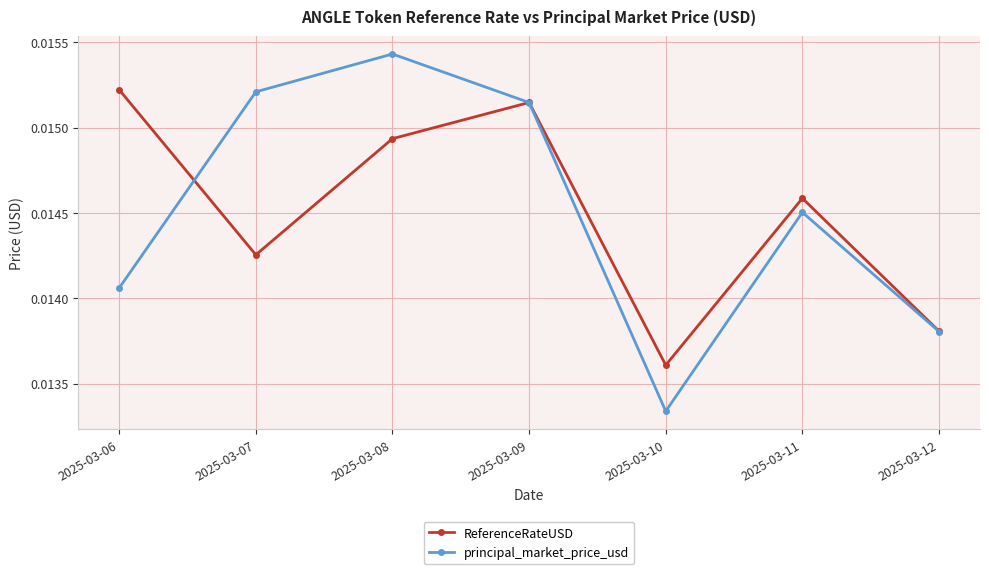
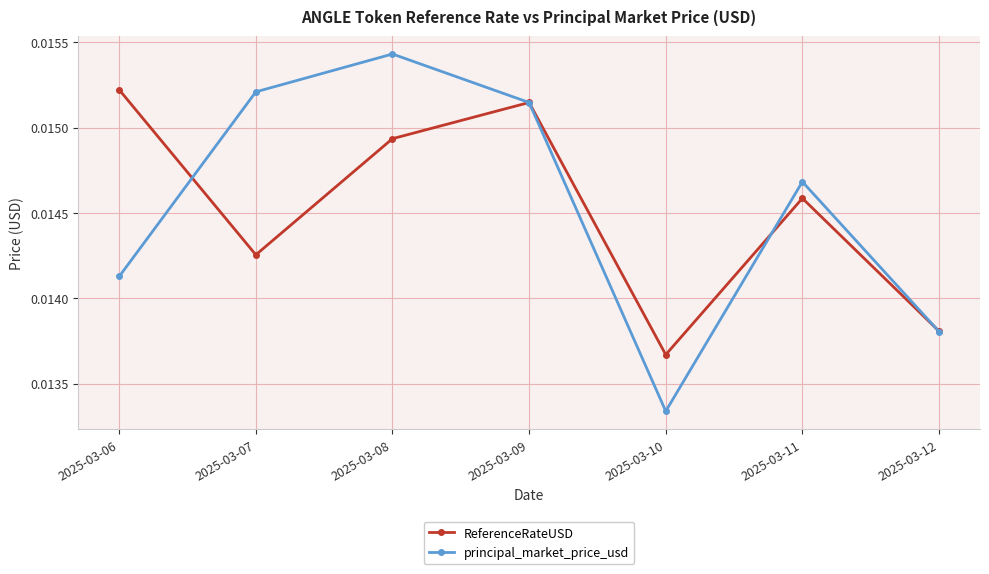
principal_market_price_usd, 2025-03-06: 0.01406 -> 0.01413
ReferenceRateUSD, 2025-03-10: 0.01361 -> 0.01367
principal_market_price_usd, 2025-03-11: 0.01450 -> 0.01468
